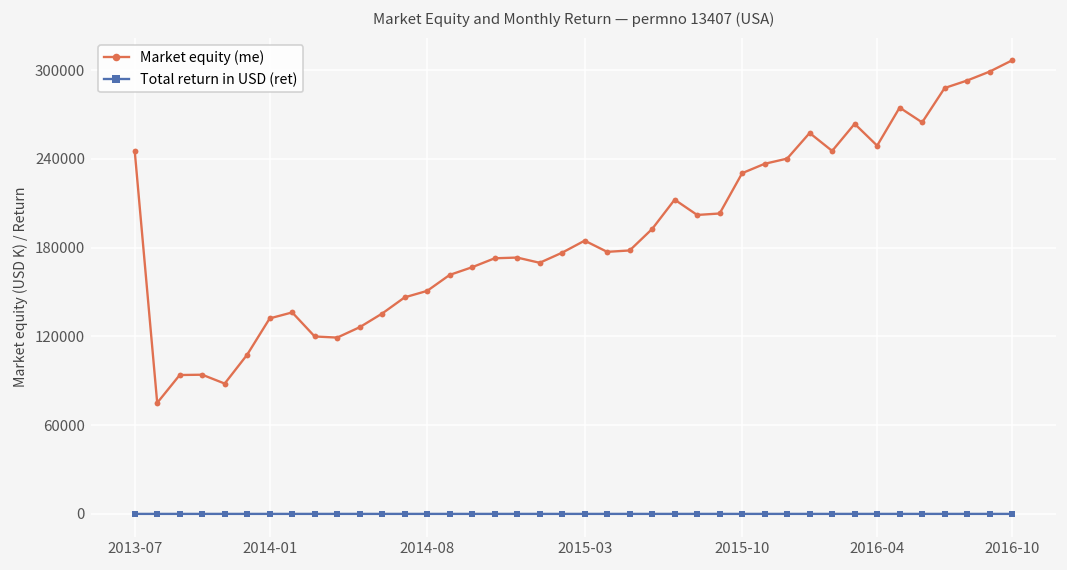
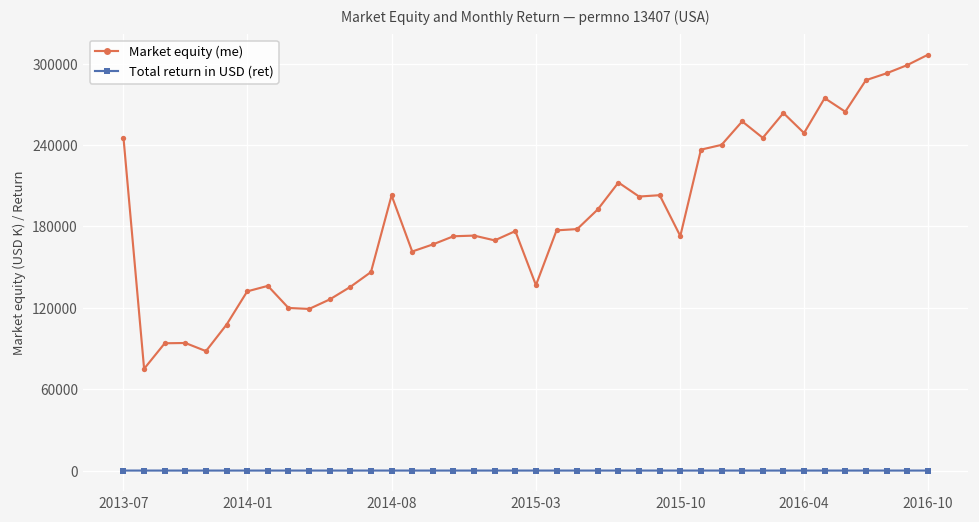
Market equity (me), 2014-08: 151000 -> 203000
Market equity (me), 2015-03: 185000 -> 137000
Market equity (me), 2015-10: 230000 -> 173000
